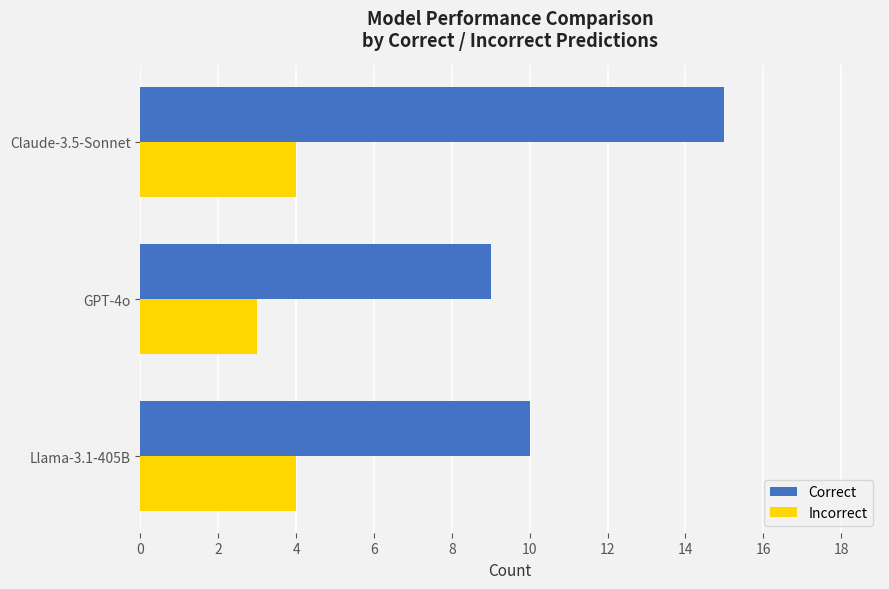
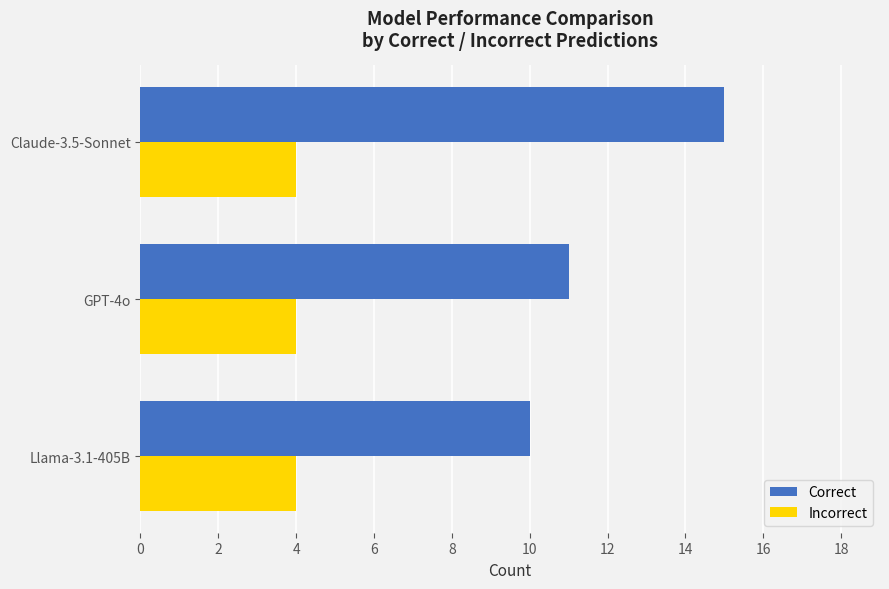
Correct, GPT-4o: 9 -> 11
Incorrect, GPT-4o: 3 -> 4
